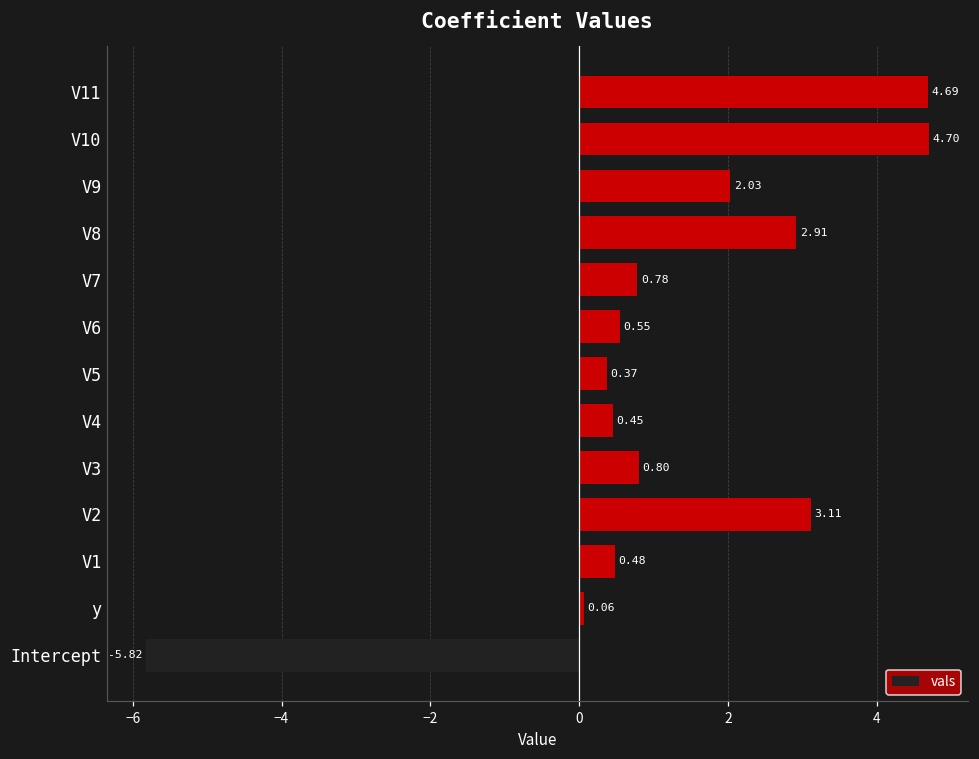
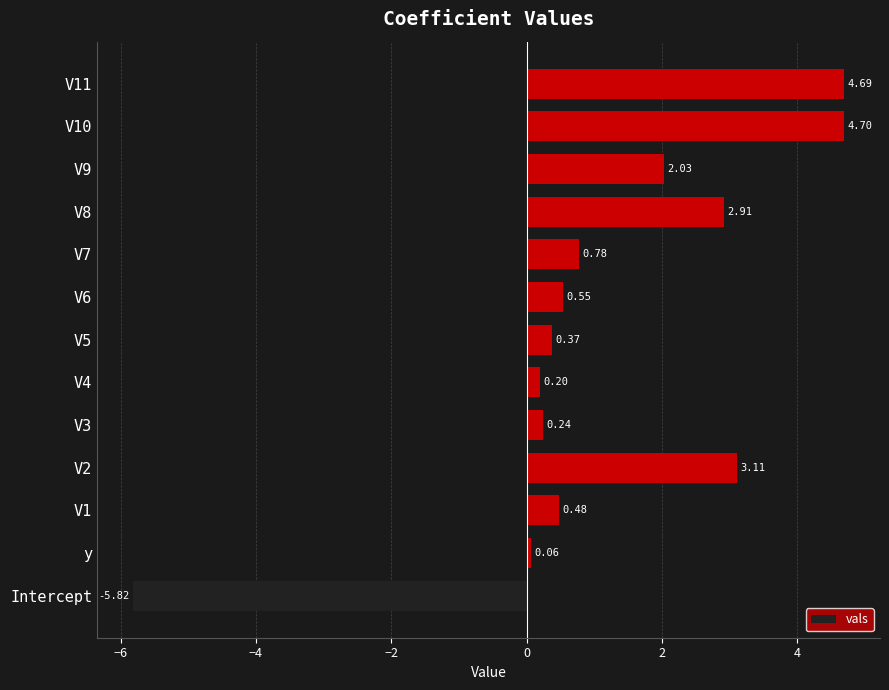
V4: 0.45 -> 0.20
V3: 0.80 -> 0.24
